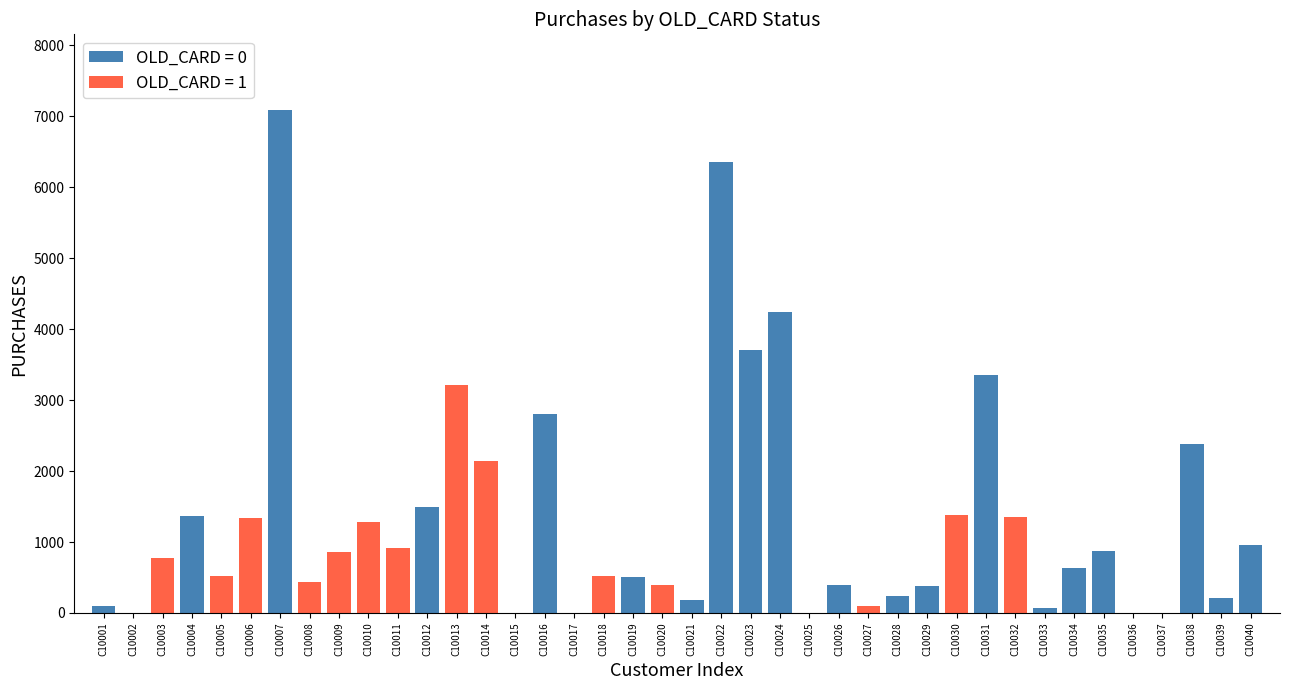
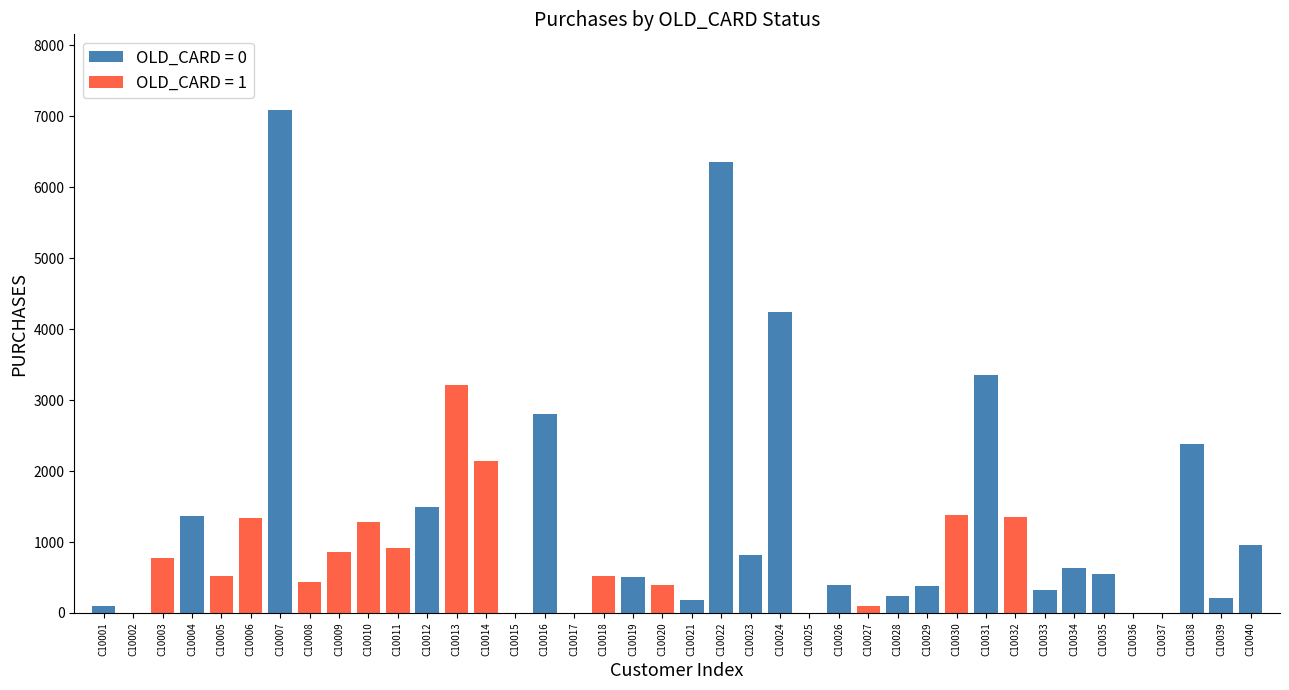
OLD_CARD = 0, C10023: 3700 -> 800
OLD_CARD = 0, C10033: 100 -> 300
OLD_CARD = 0, C10035: 900 -> 500
